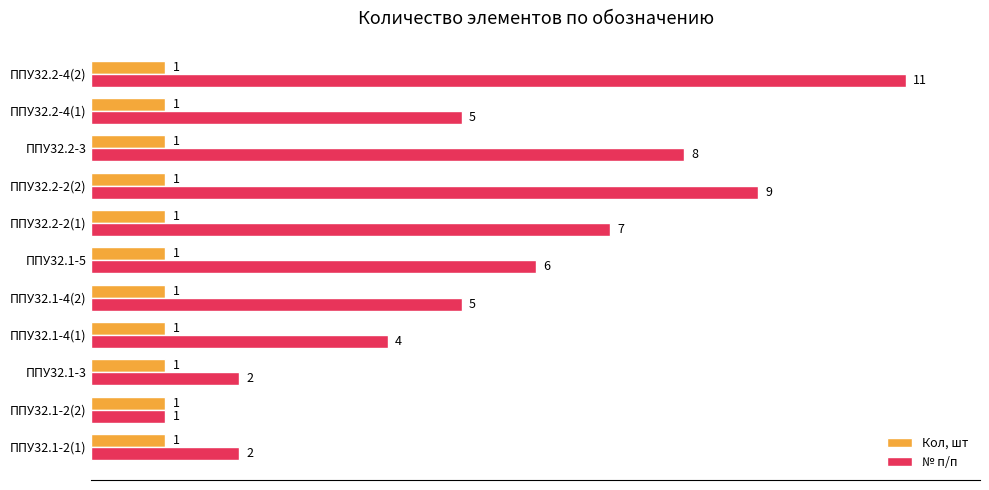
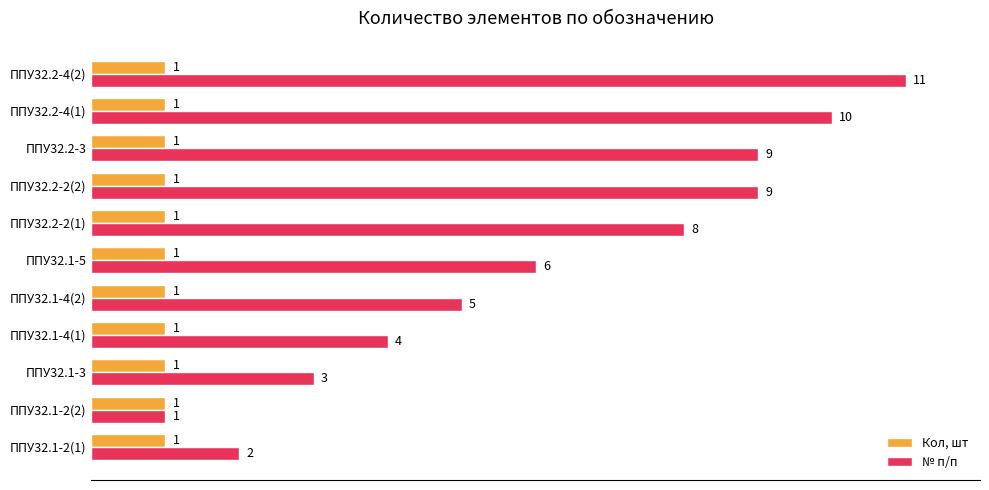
№ п/п, ППУ32.2-4(1): 5 -> 10
№ п/п, ППУ32.2-3: 8 -> 9
№ п/п, ППУ32.2-2(1): 7 -> 8
№ п/п, ППУ32.1-3: 2 -> 3
